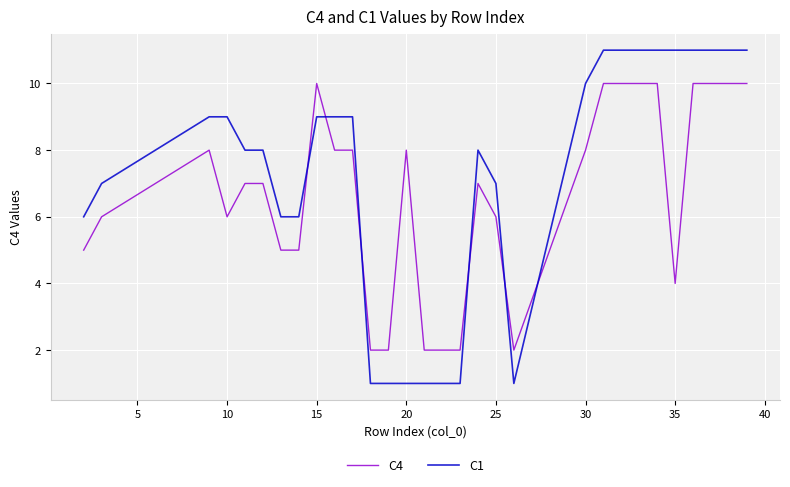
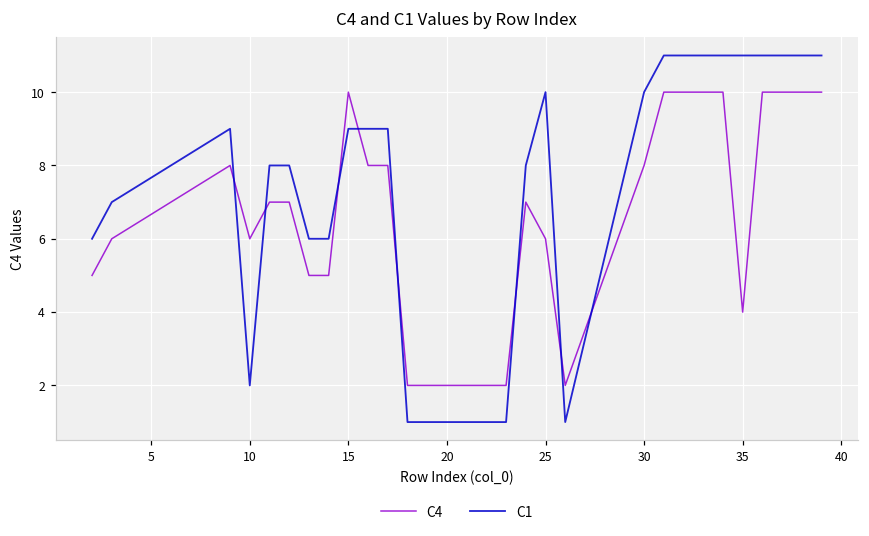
C1, 10: 9 -> 2
C4, 20: 8 -> 2
C1, 25: 7 -> 10
